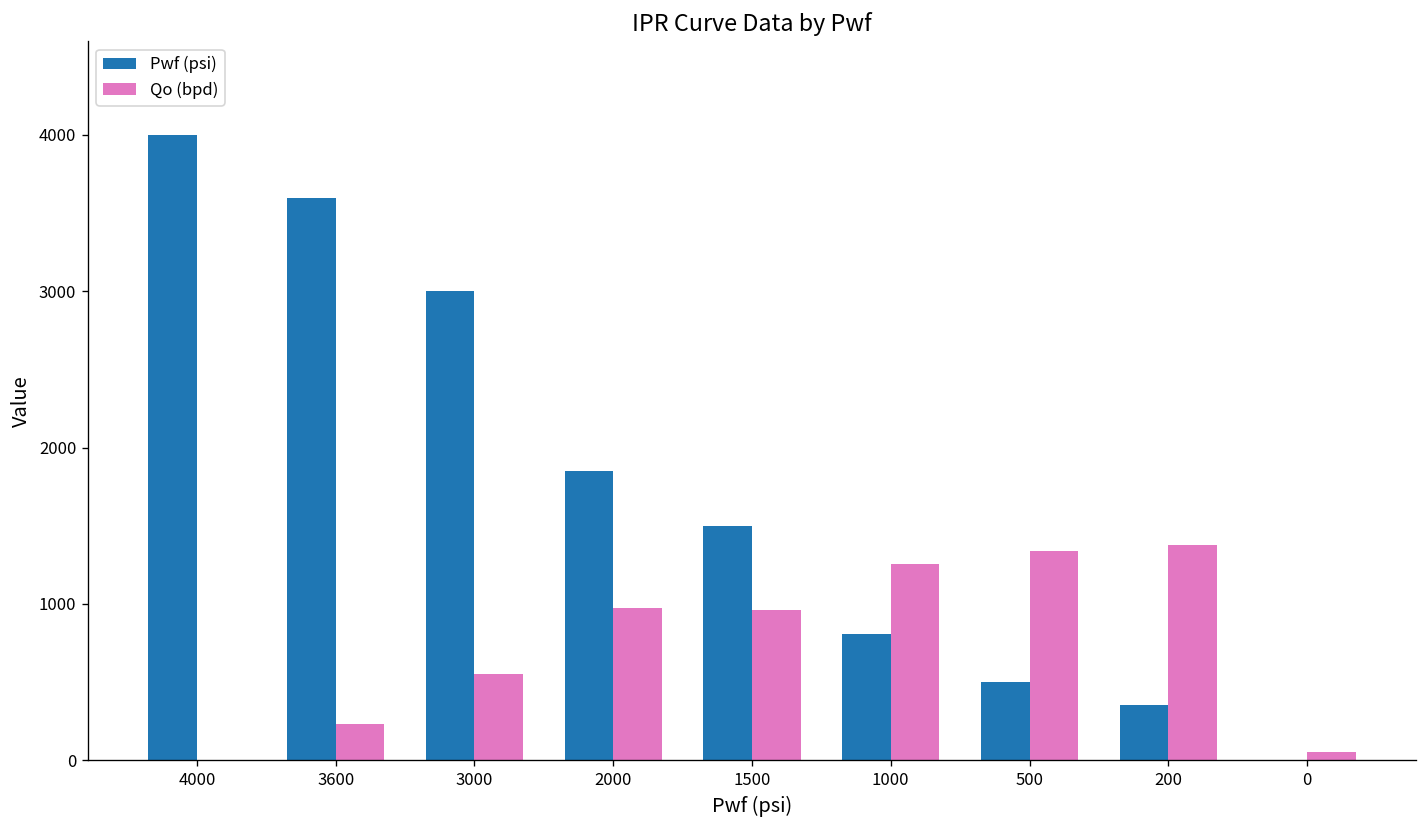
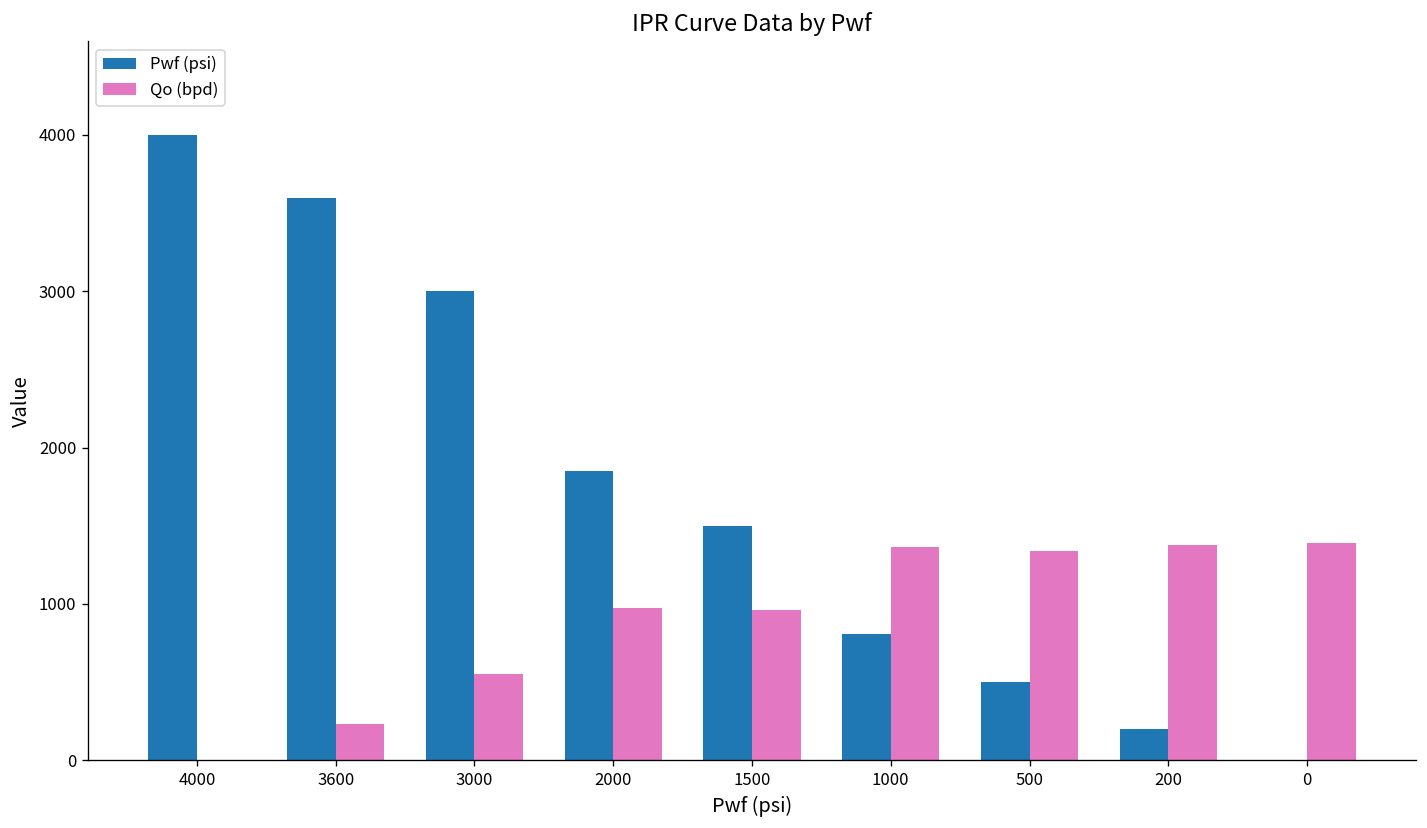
Qo (bpd), 1000: 1260 -> 1360
Pwf (psi), 200: 350 -> 200
Qo (bpd), 0: 50 -> 1390
